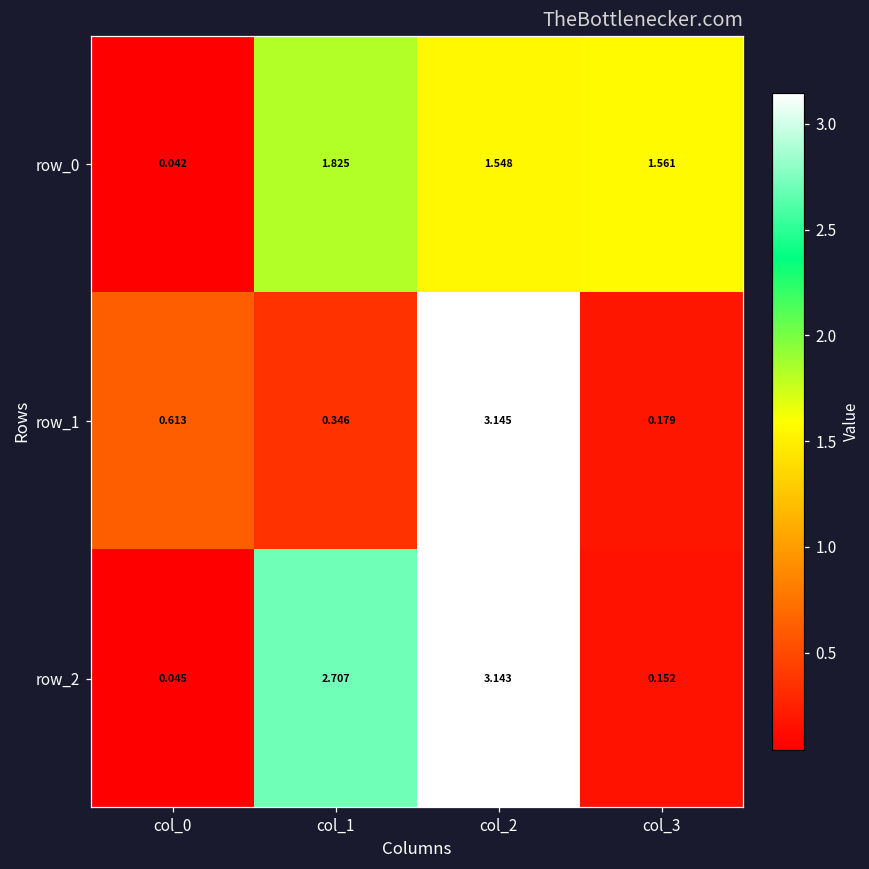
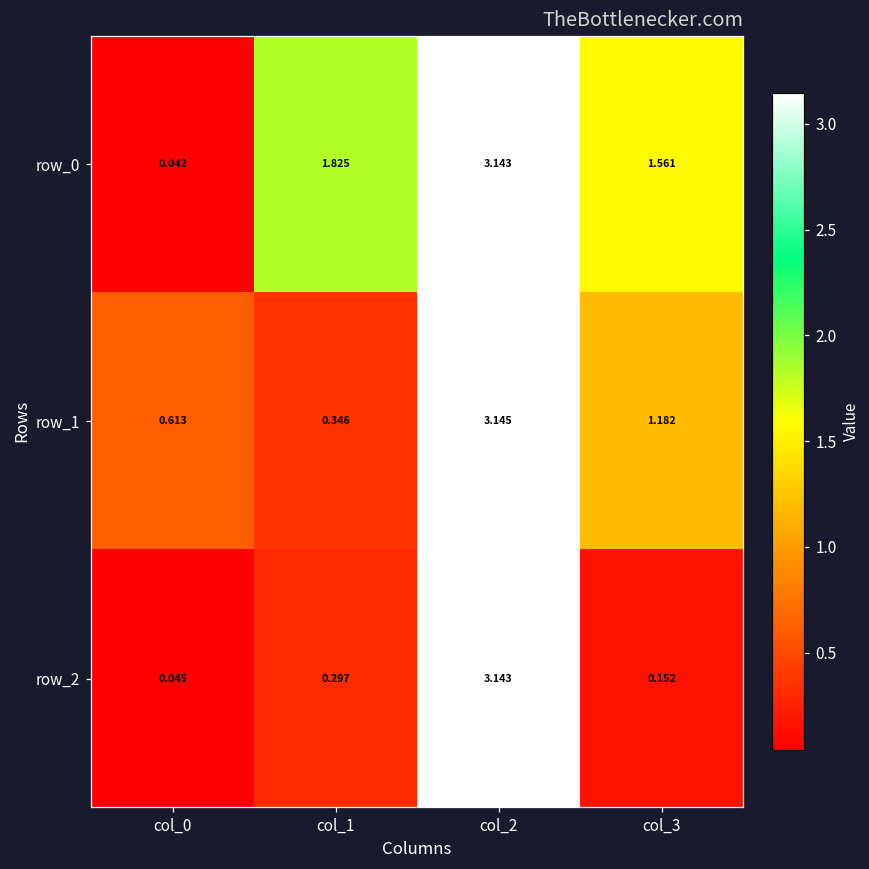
row_0, col_2: 1.548 -> 3.143
row_1, col_3: 0.179 -> 1.182
row_2, col_1: 2.707 -> 0.297
